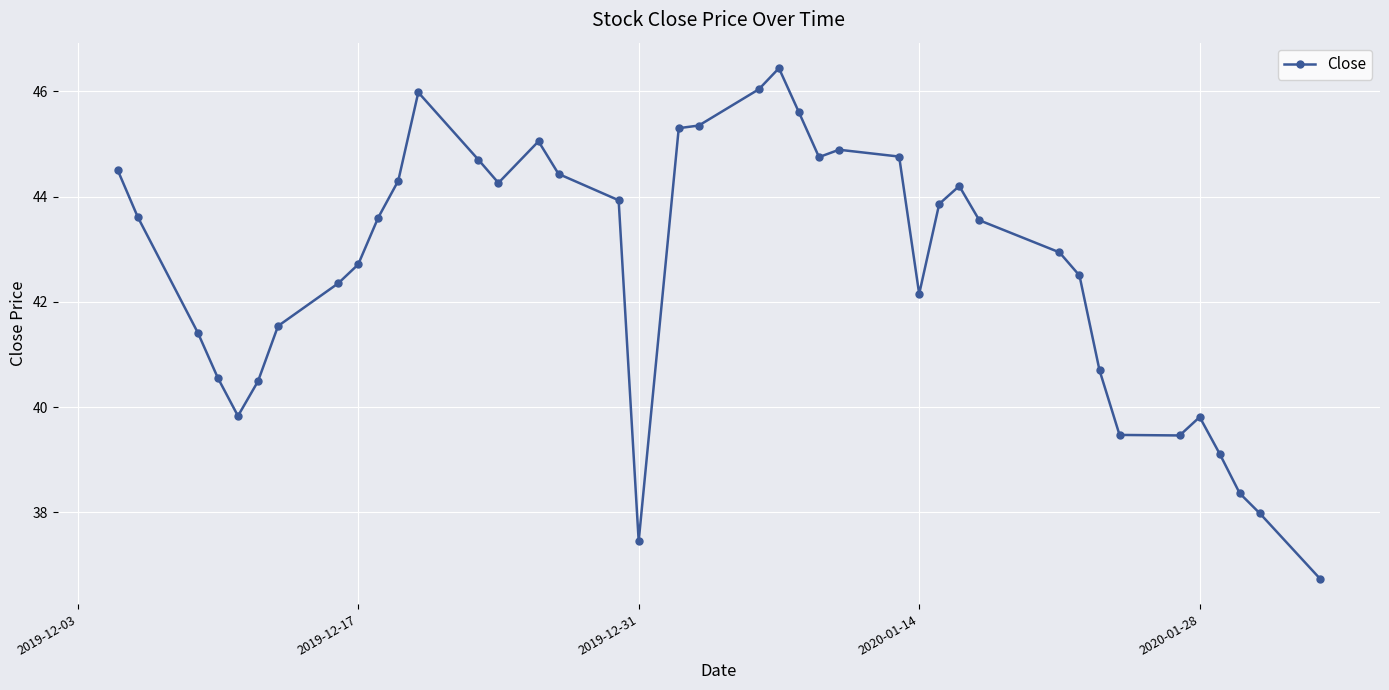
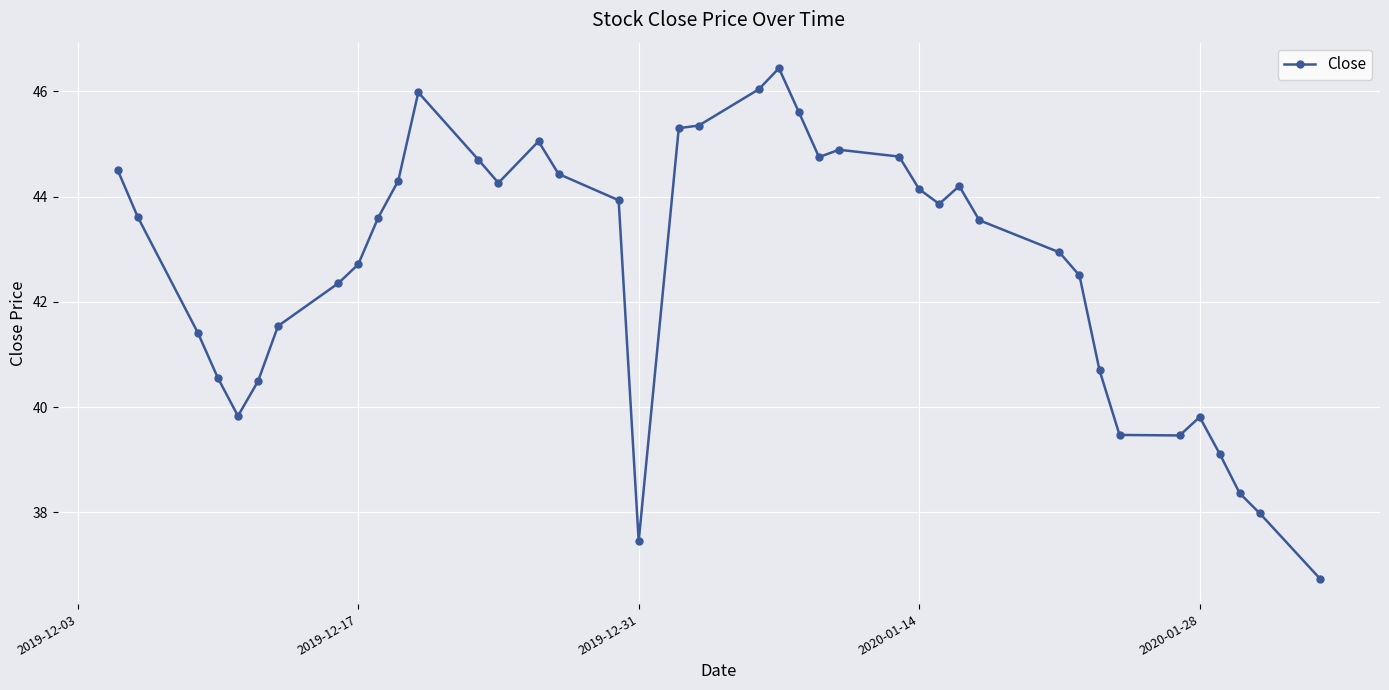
2020-01-14: 42.2 -> 44.1
